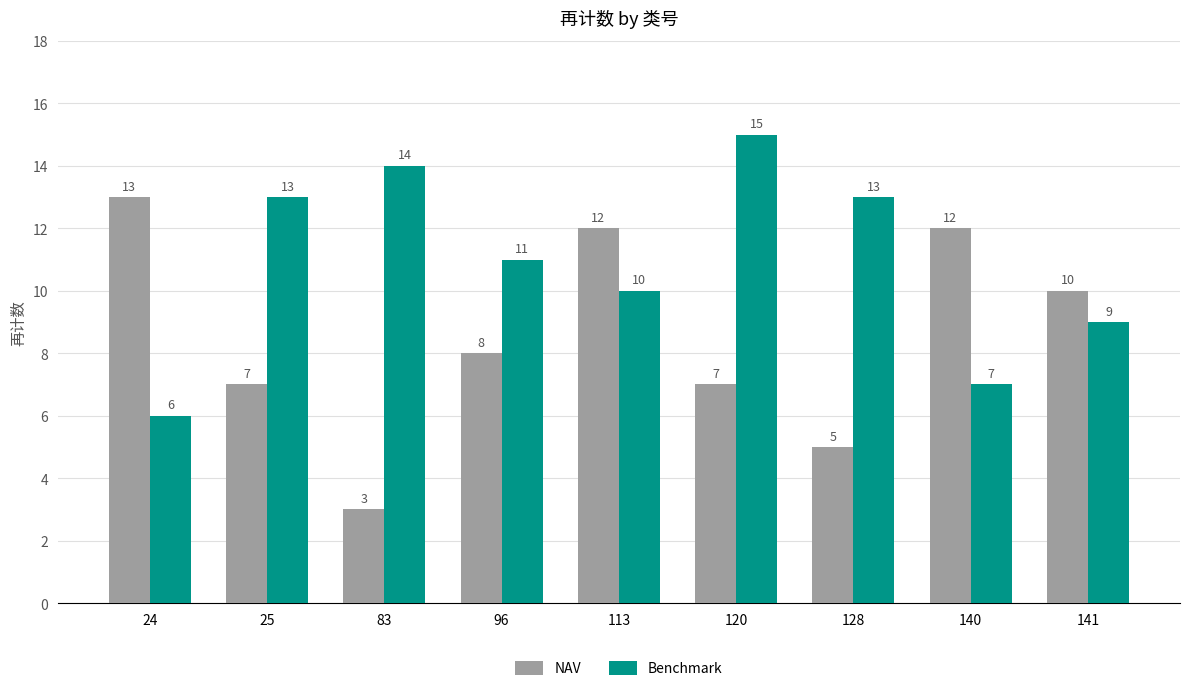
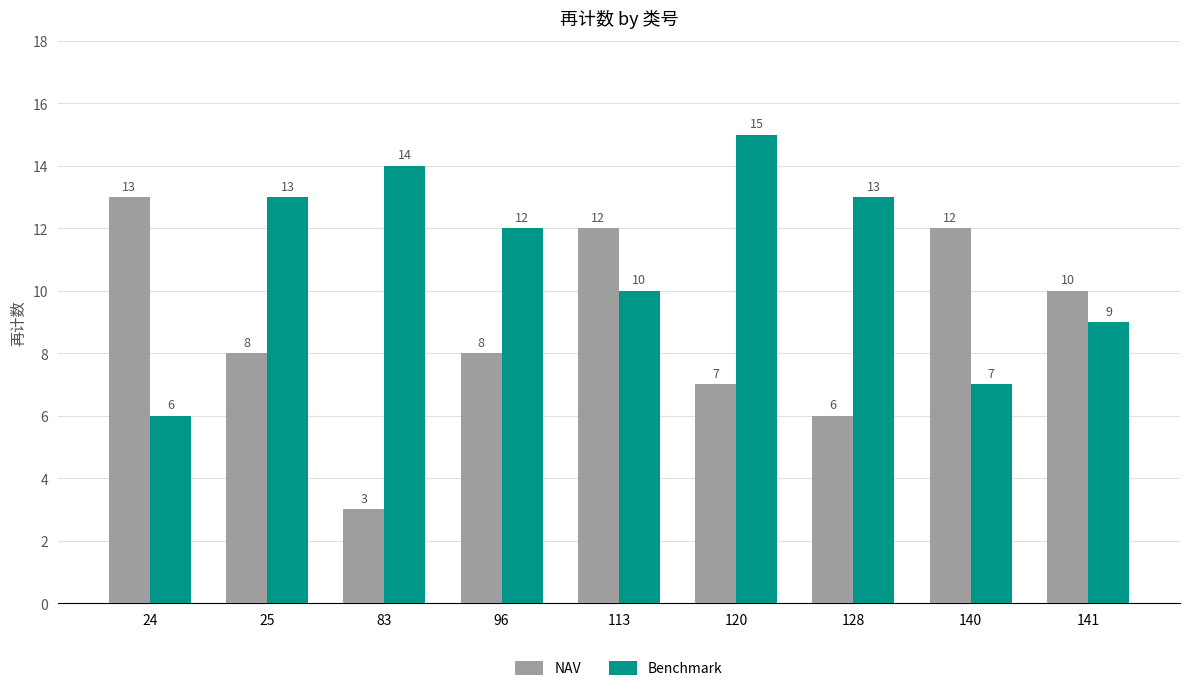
NAV, 25: 7 -> 8
Benchmark, 96: 11 -> 12
NAV, 128: 5 -> 6
